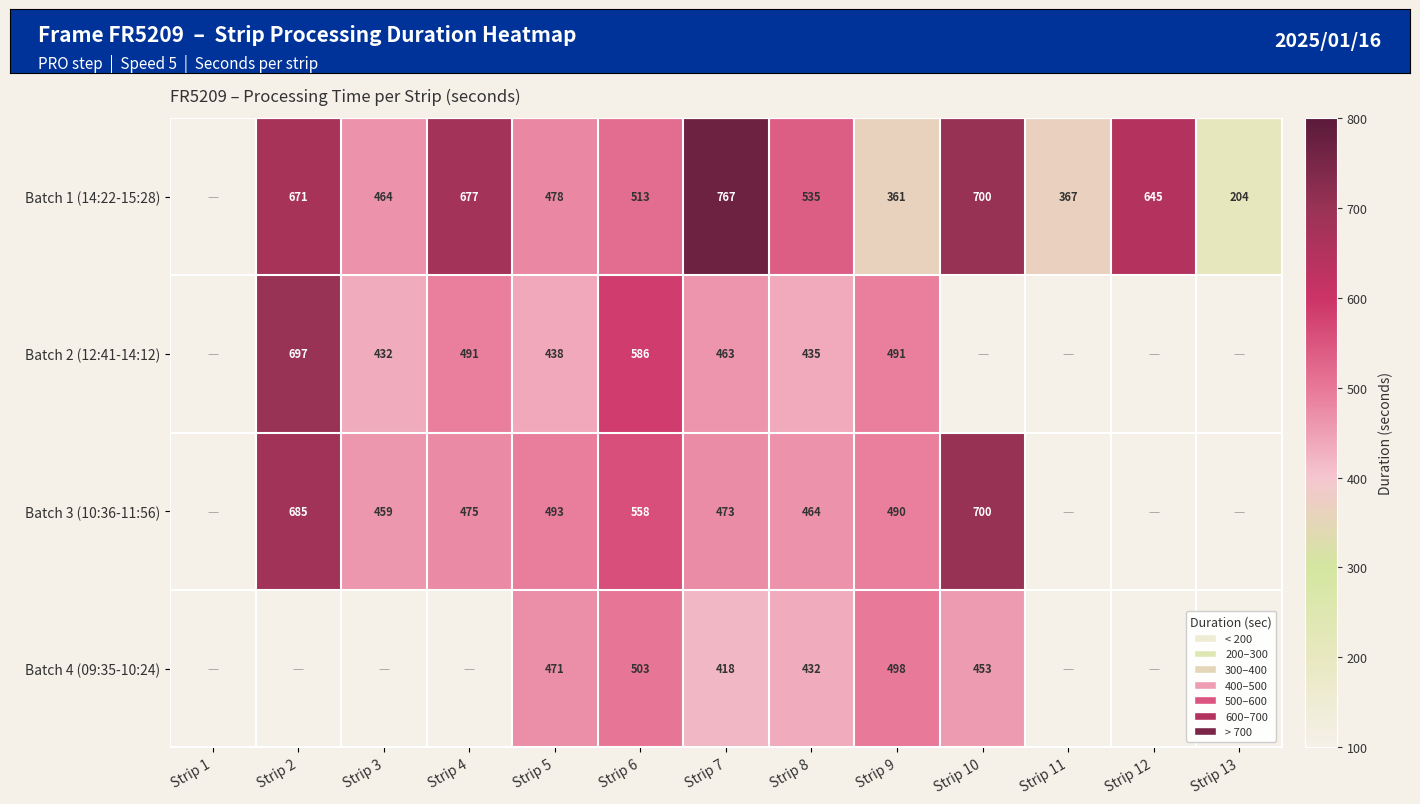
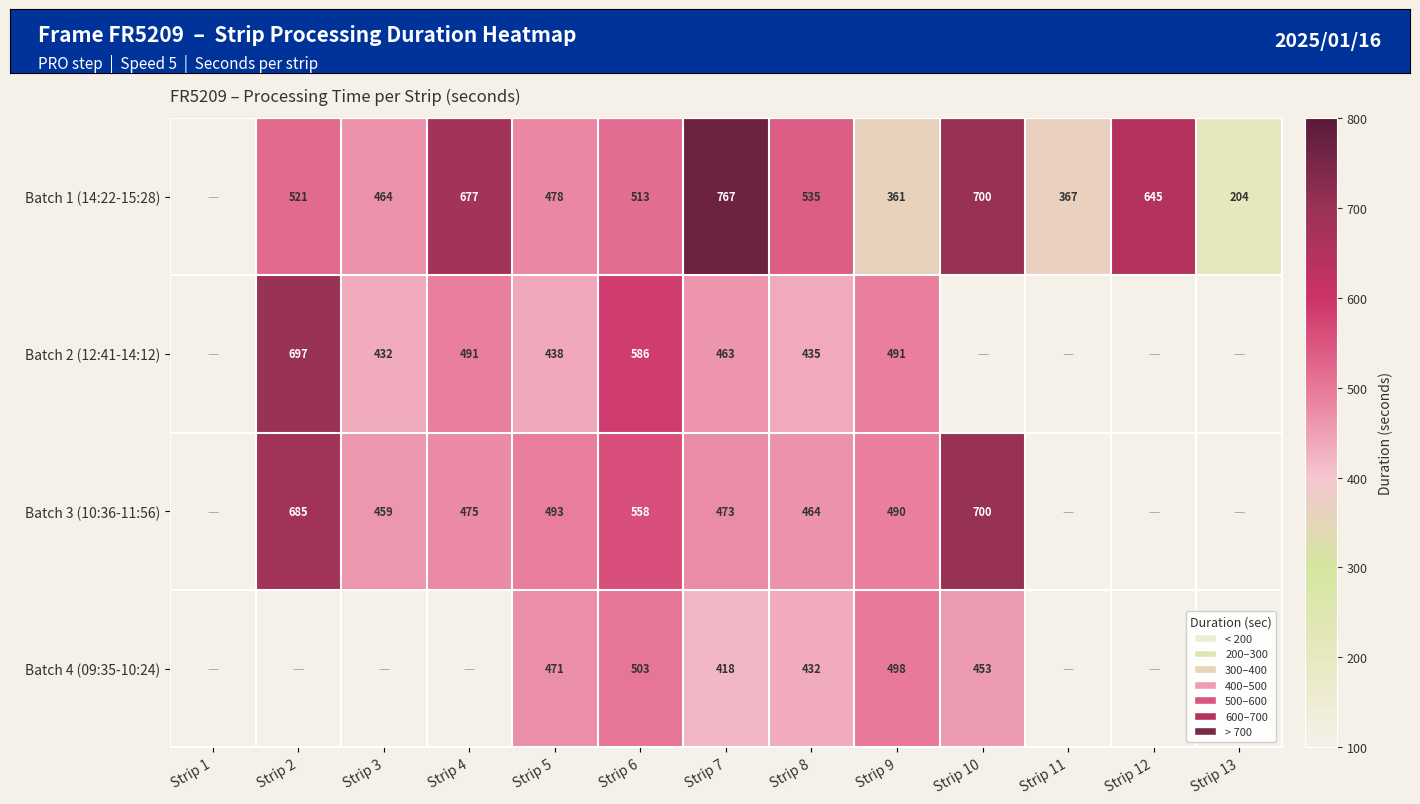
Batch 1 (14:22-15:28), Strip 2: 671 -> 521
